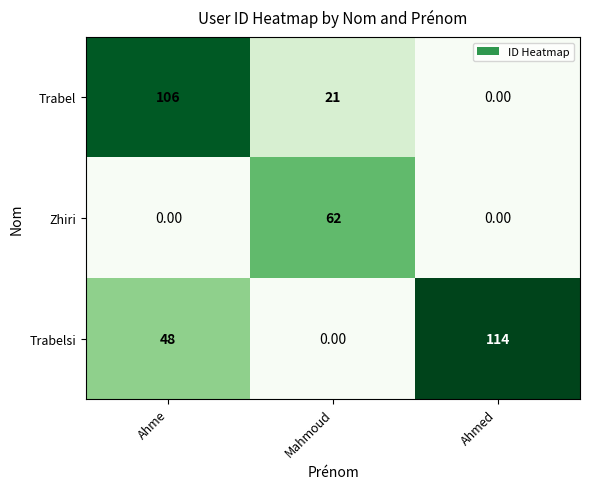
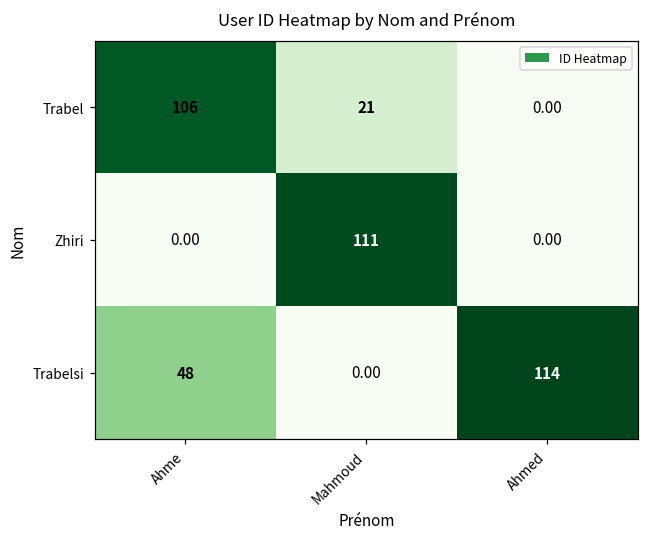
Zhiri, Mahmoud: 62 -> 111
